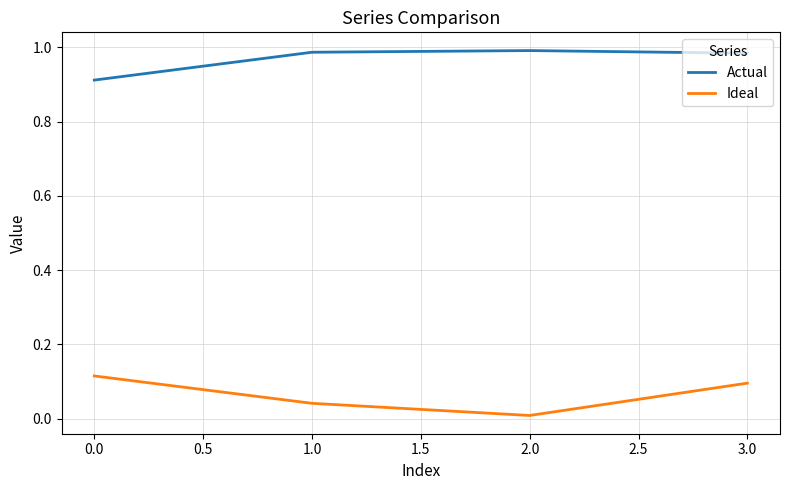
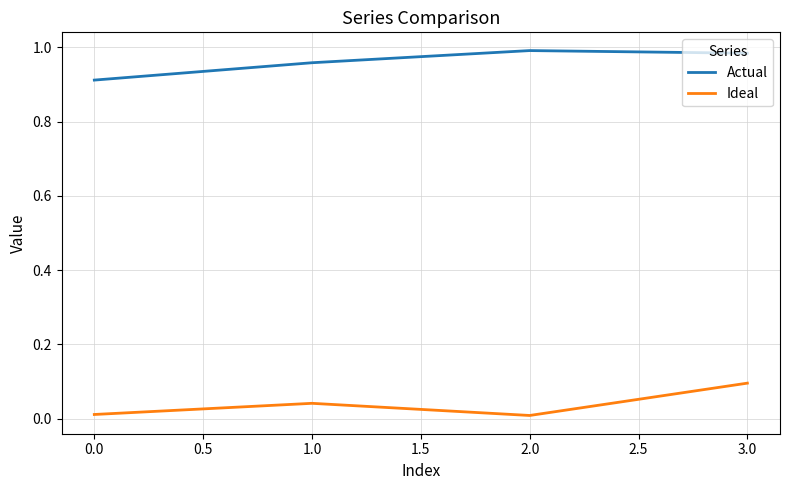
Ideal, 0.0: 0.11 -> 0.01
Actual, 1.0: 0.99 -> 0.96
